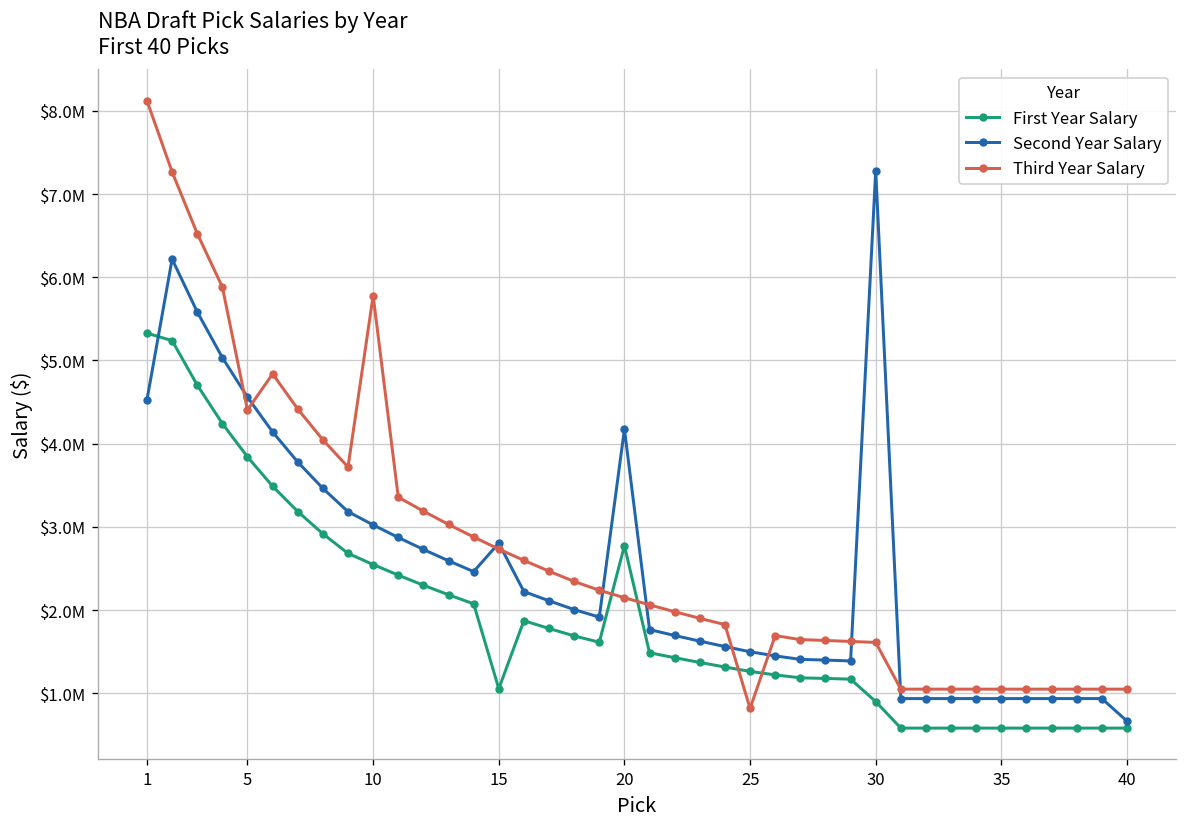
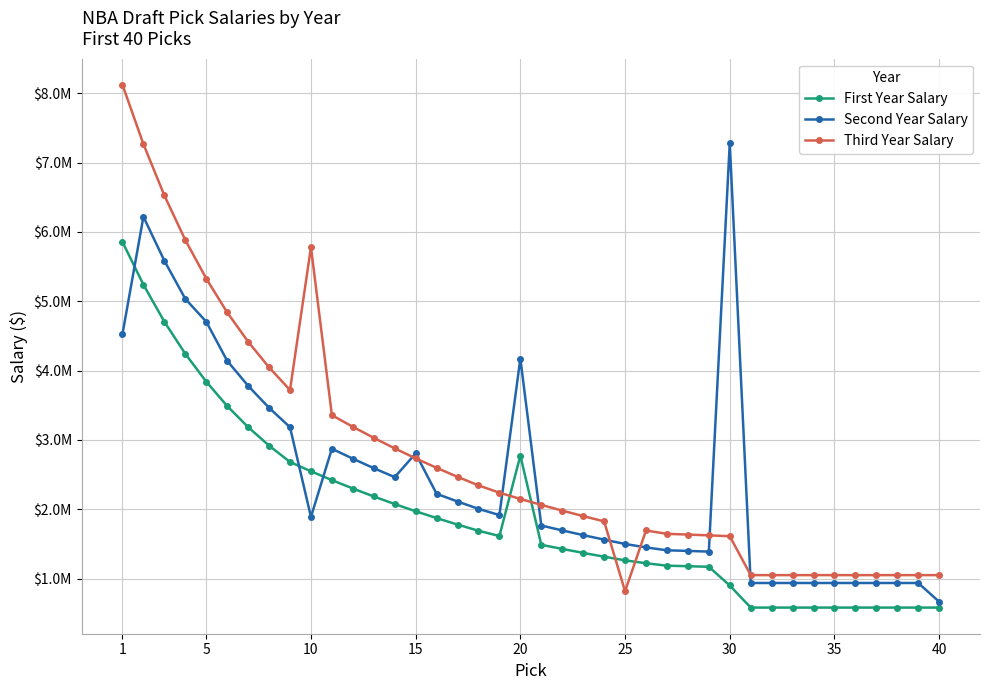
First Year Salary, 1: $5300000 -> $5900000
Second Year Salary, 5: $4600000 -> $4700000
Third Year Salary, 5: $4400000 -> $5300000
Second Year Salary, 10: $3000000 -> $1900000
First Year Salary, 15: $1100000 -> $2000000
